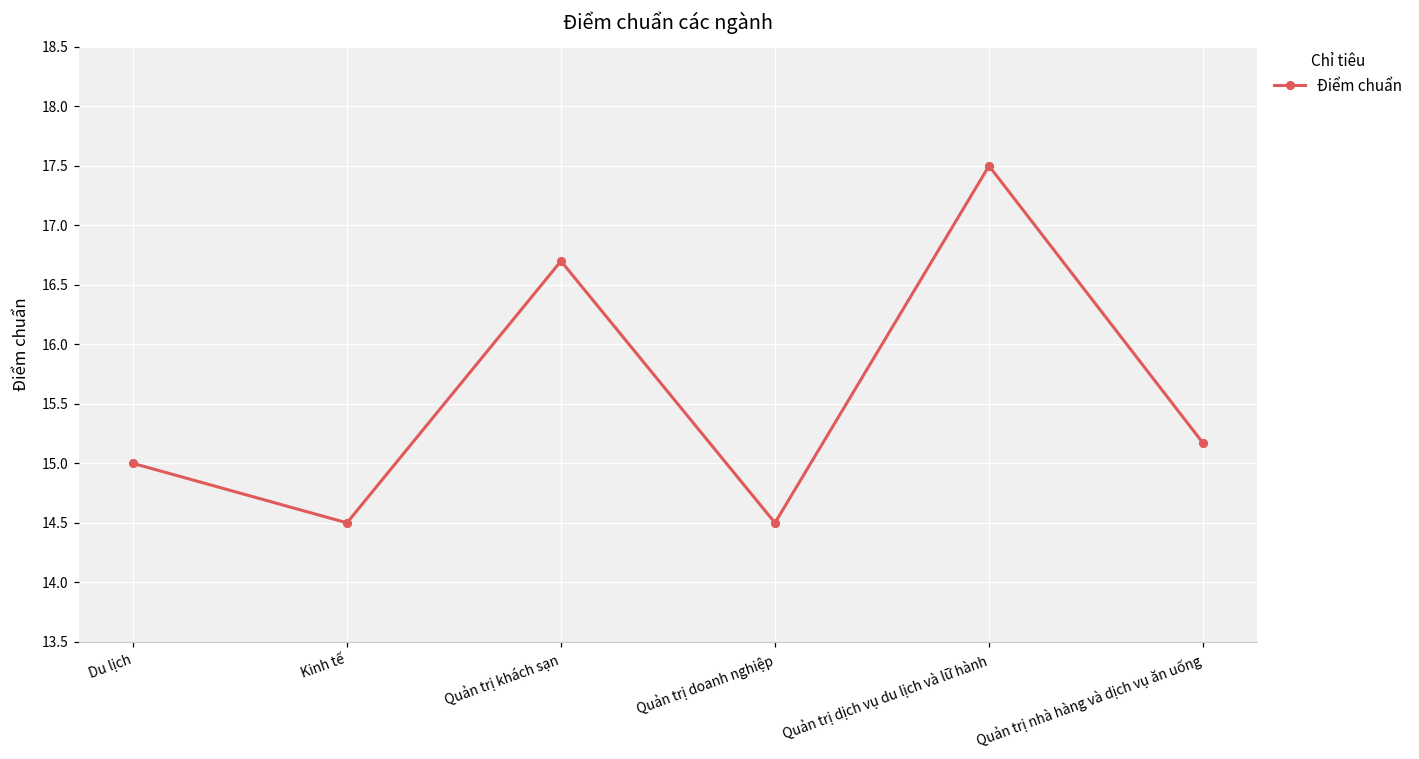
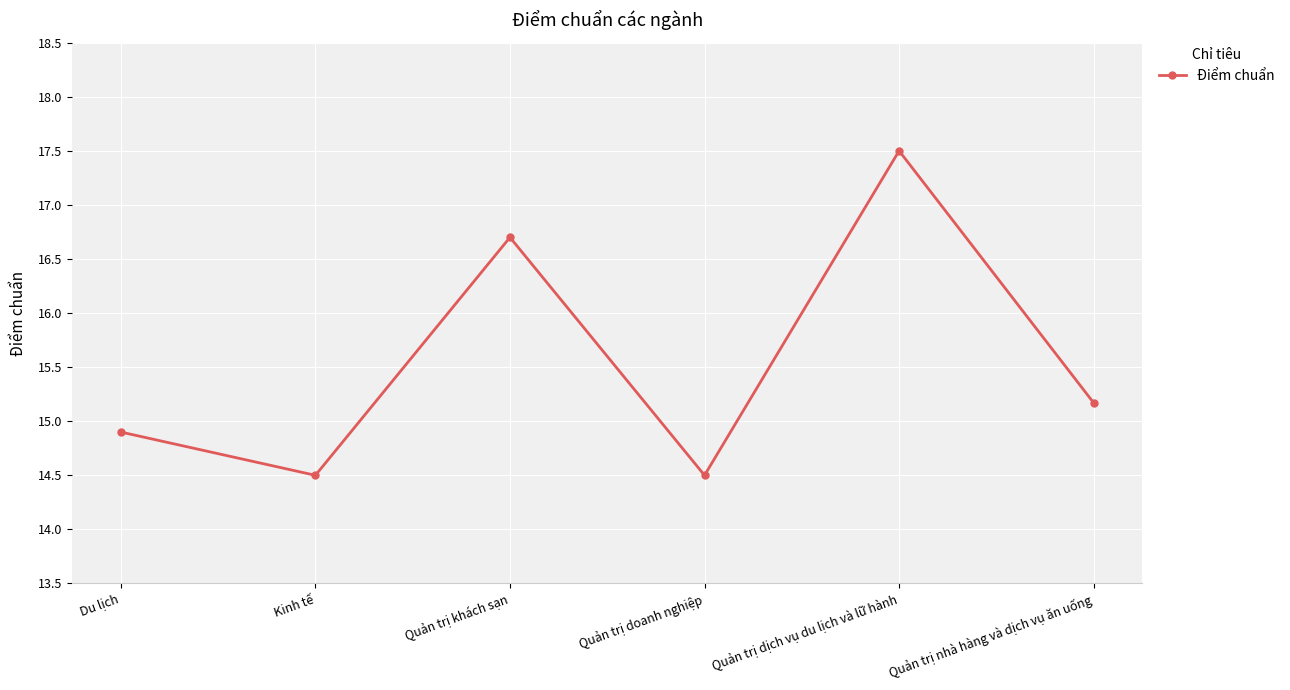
Du lịch: 15.0 -> 14.9
